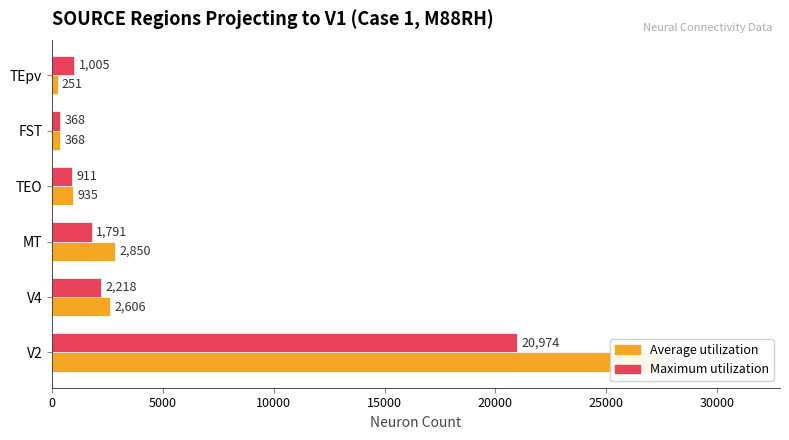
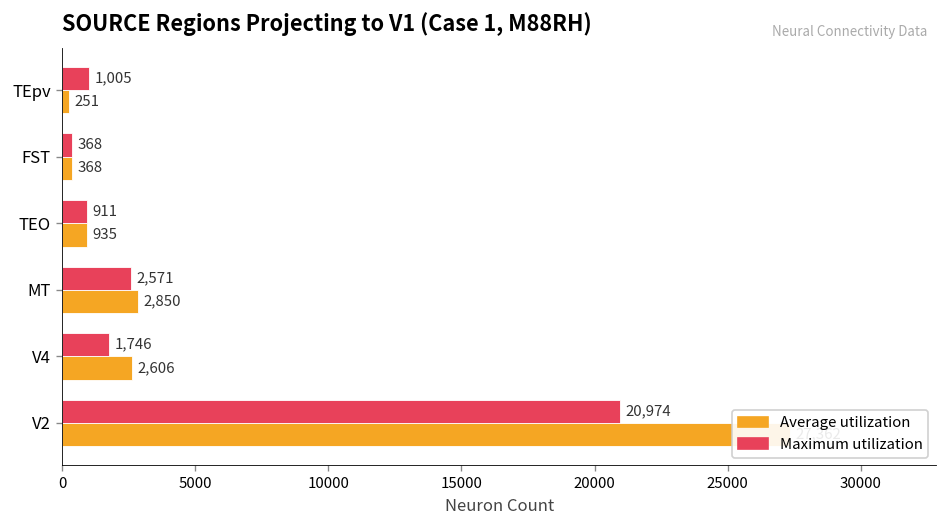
Maximum utilization, MT: 1,791 -> 2,571
Maximum utilization, V4: 2,218 -> 1,746
